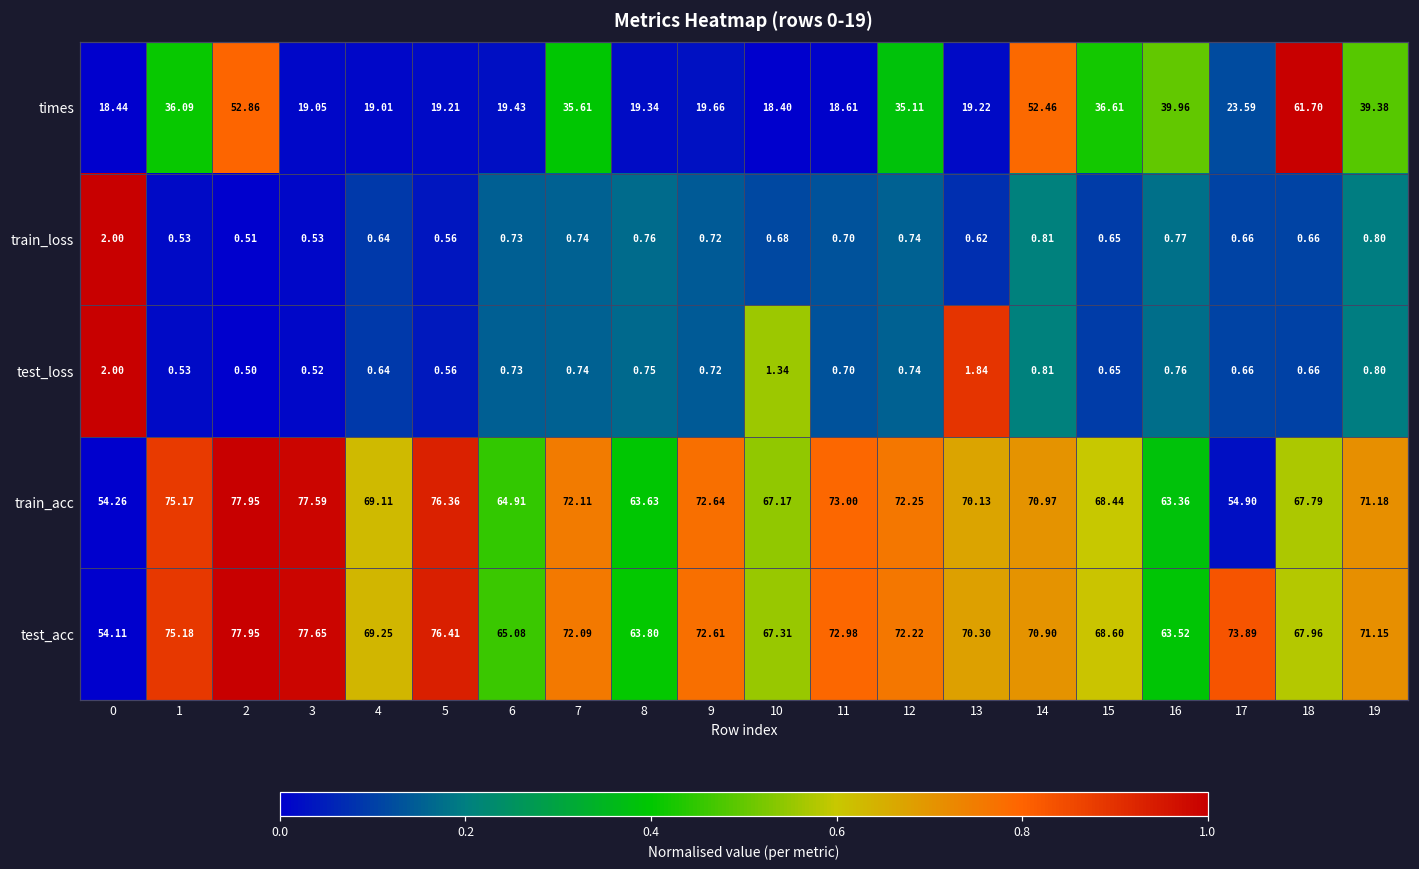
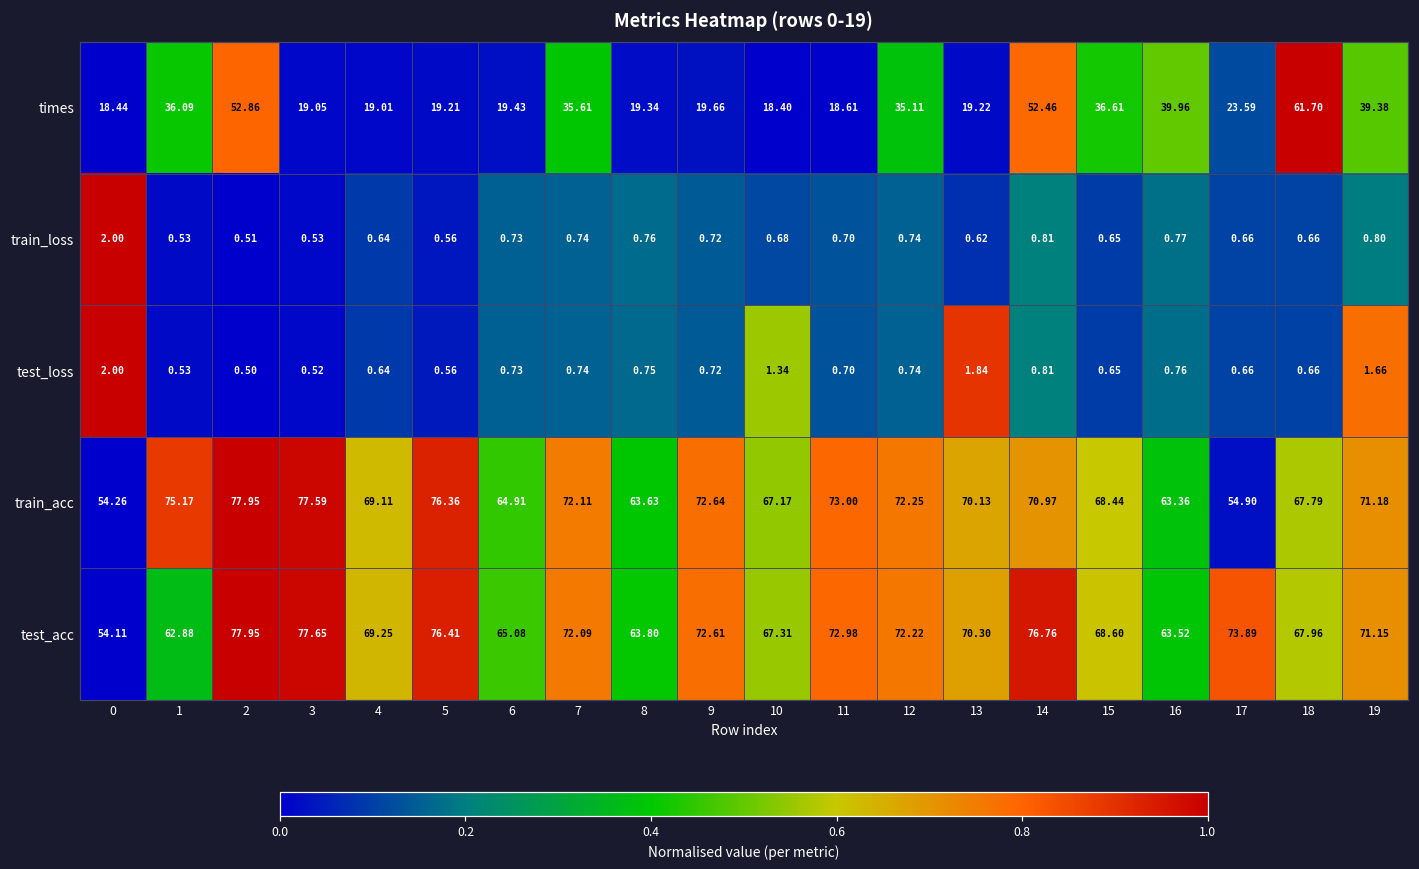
test_loss, 19: 0.80 -> 1.66
test_acc, 1: 75.18 -> 62.88
test_acc, 14: 70.90 -> 76.76
